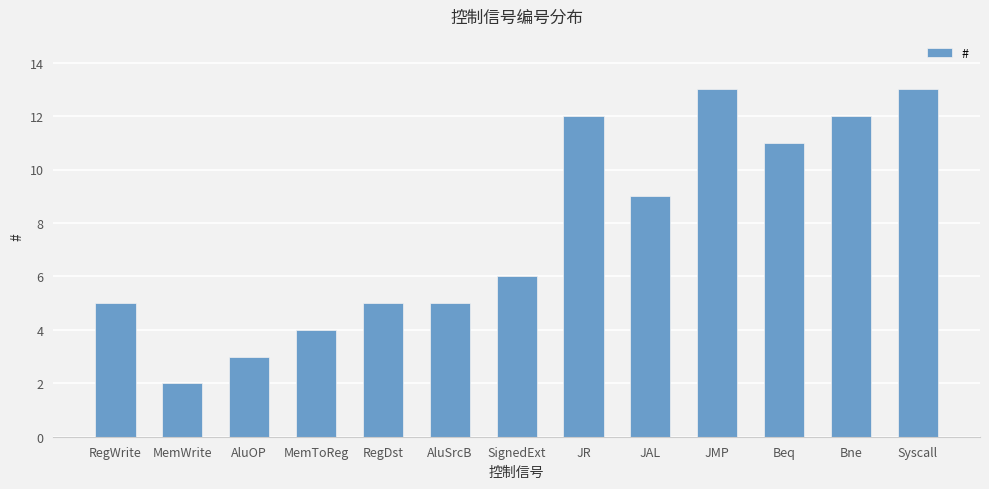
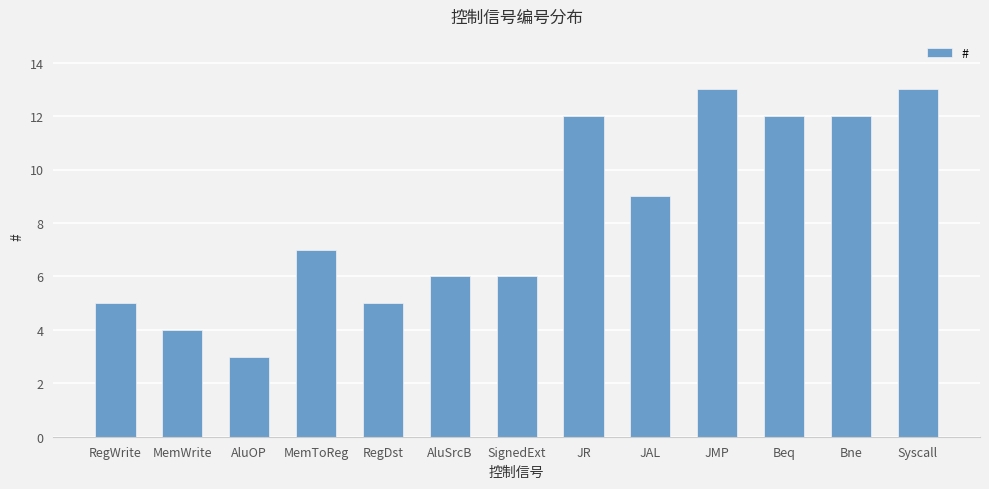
MemWrite: 2 -> 4
MemToReg: 4 -> 7
AluSrcB: 5 -> 6
Beq: 11 -> 12
